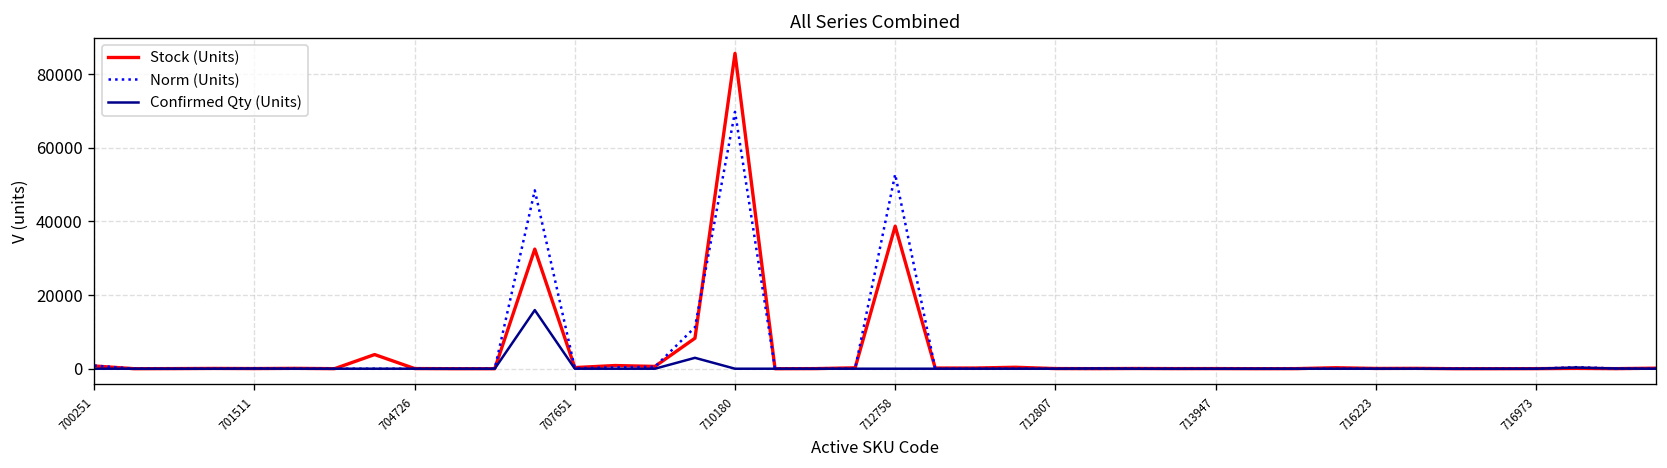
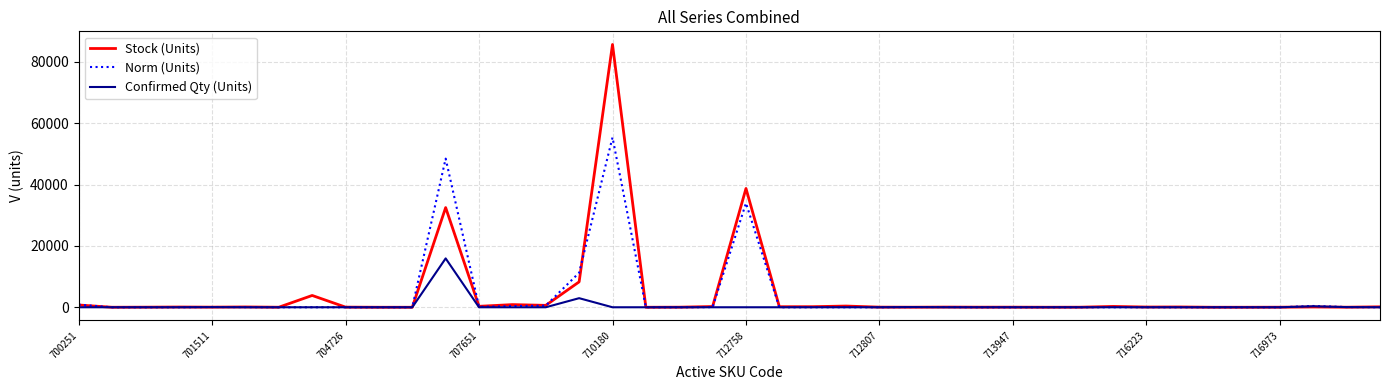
Norm (Units), 710180: 70000 -> 55000
Norm (Units), 712758: 53000 -> 34000
